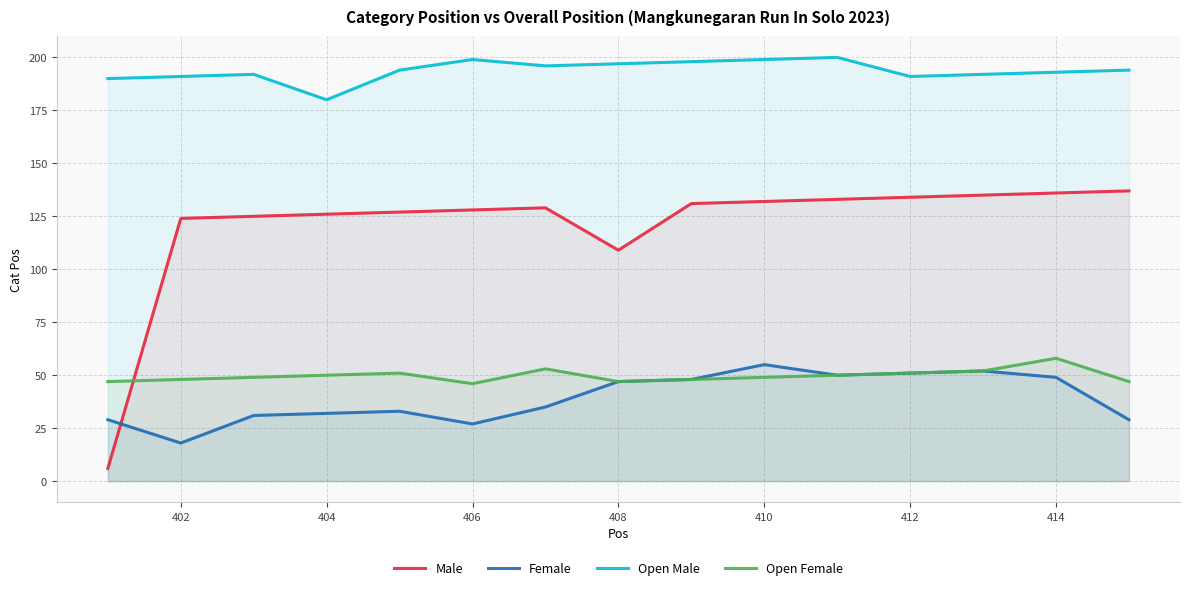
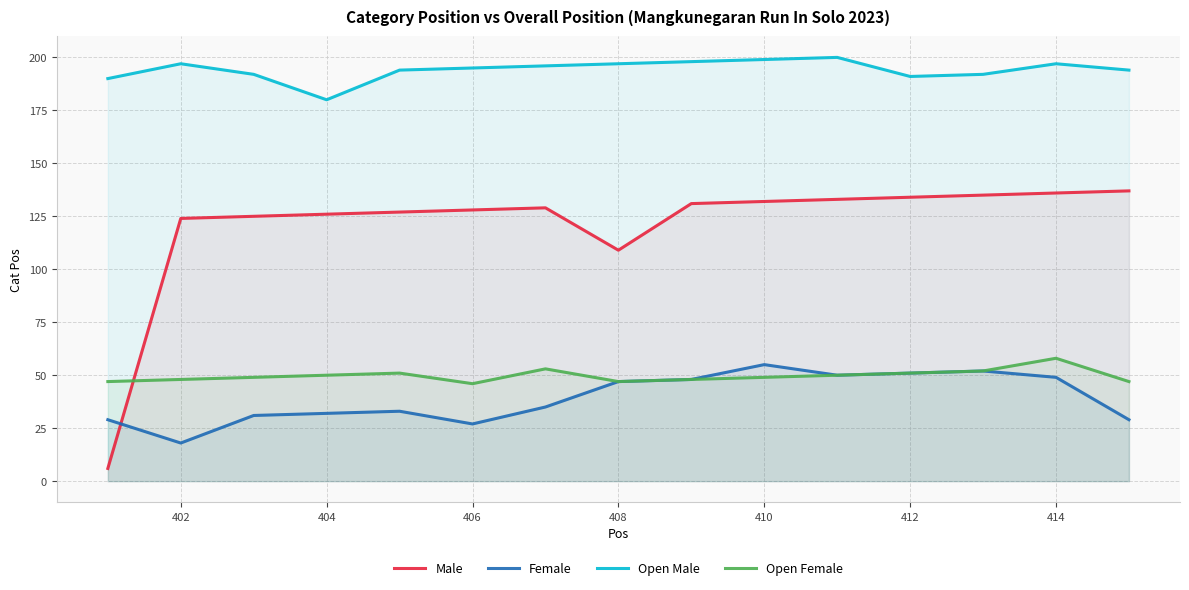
Open Male, 402: 191 -> 197
Open Male, 406: 199 -> 195
Open Male, 414: 193 -> 197
